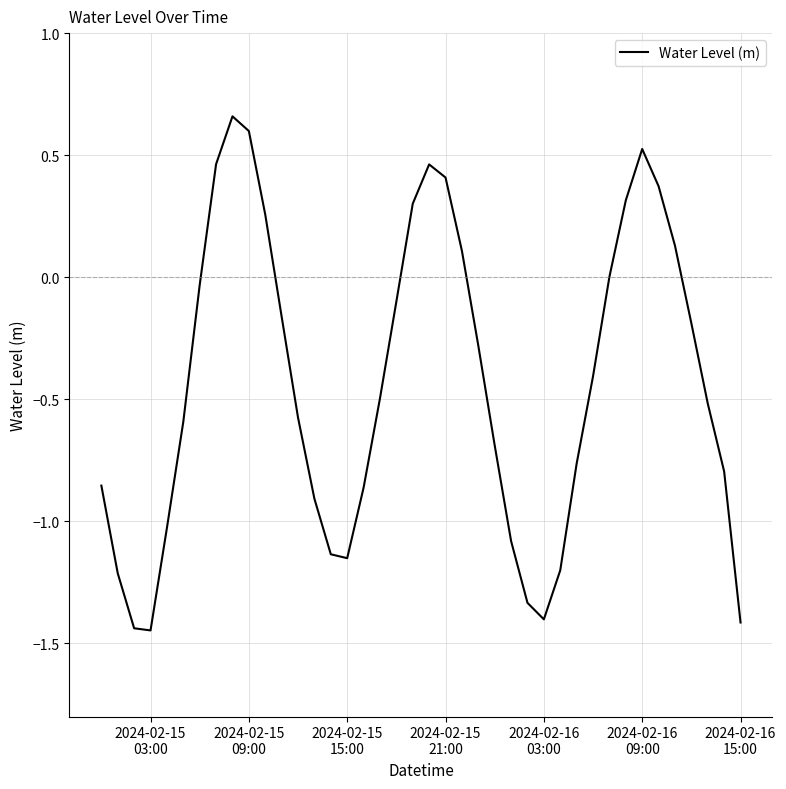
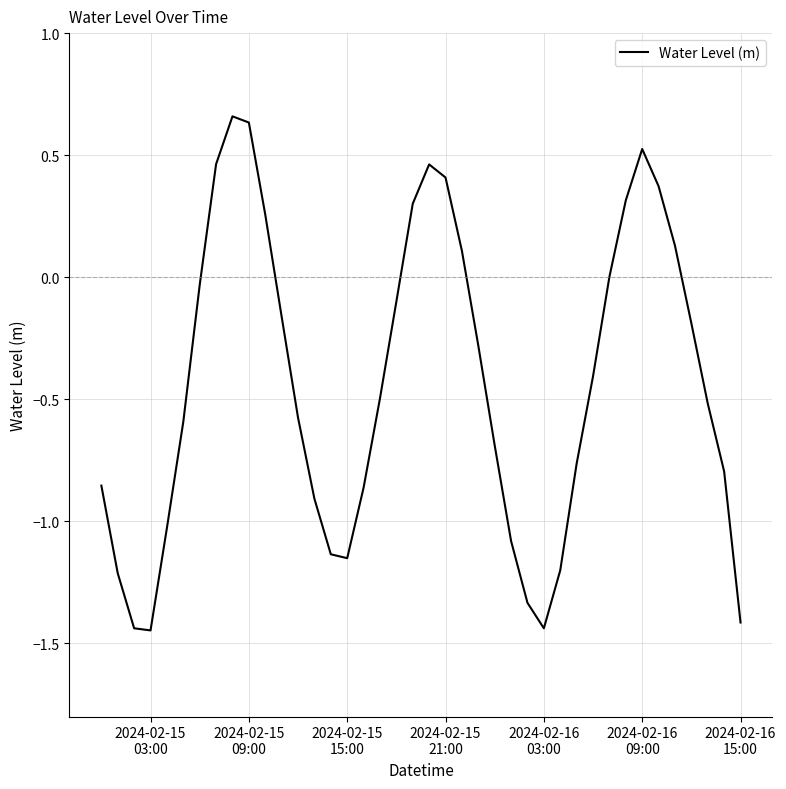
2024-02-15 09:00: 0.60 -> 0.63
2024-02-16 03:00: -1.40 -> -1.44
